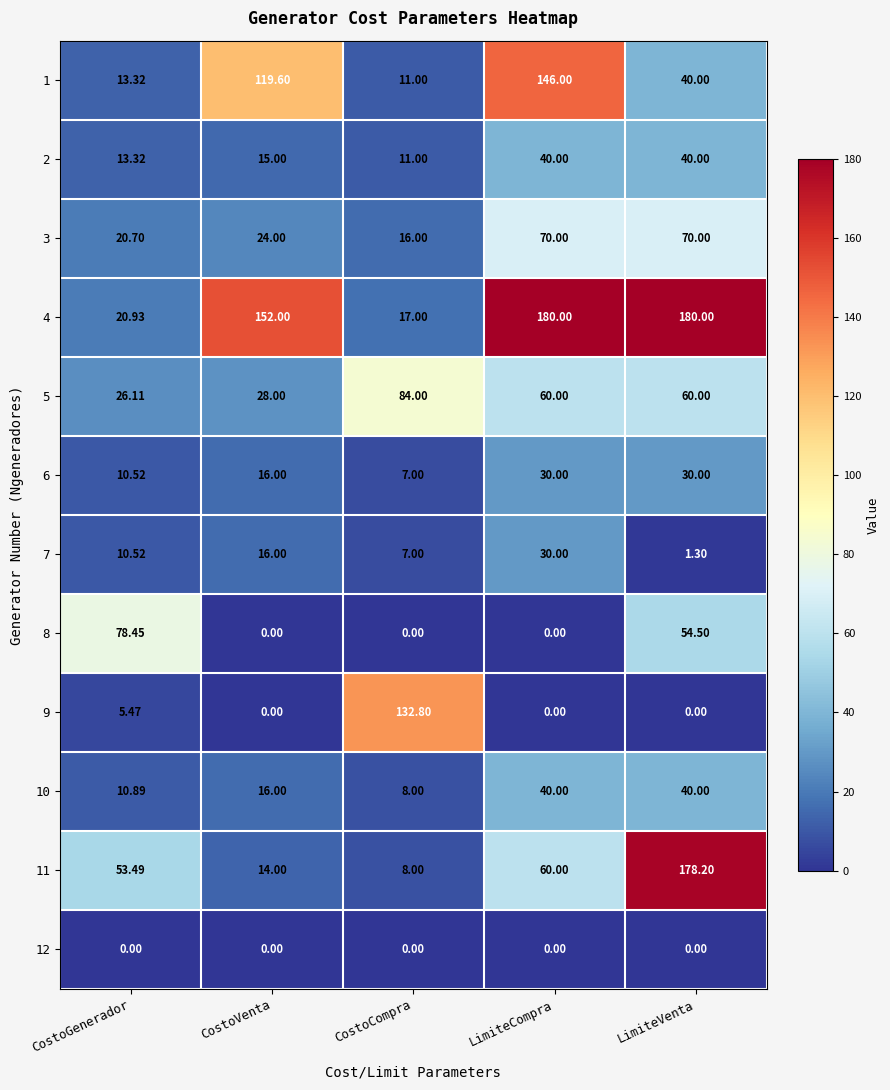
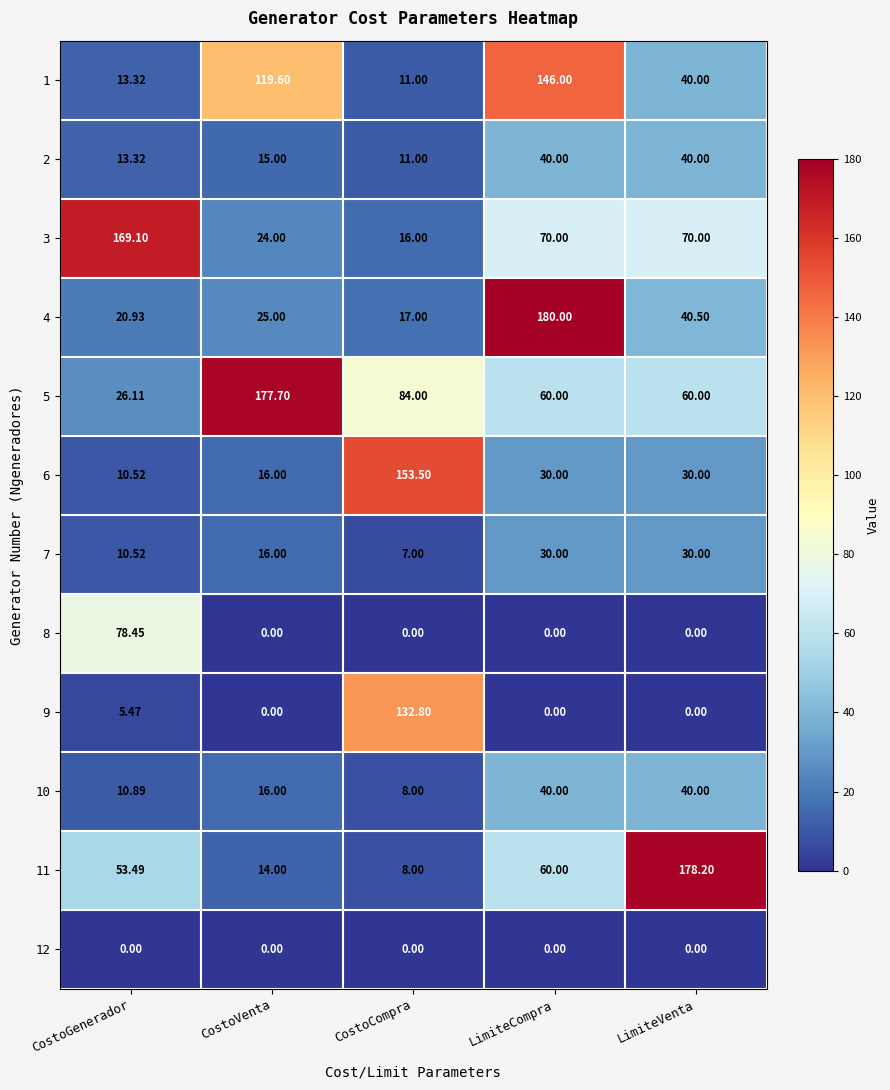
3, CostoGenerador: 20.70 -> 169.10
4, CostoVenta: 152.00 -> 25.00
4, LimiteVenta: 180.00 -> 40.50
5, CostoVenta: 28.00 -> 177.70
6, CostoCompra: 7.00 -> 153.50
7, LimiteVenta: 1.30 -> 30.00
8, LimiteVenta: 54.50 -> 0.00
